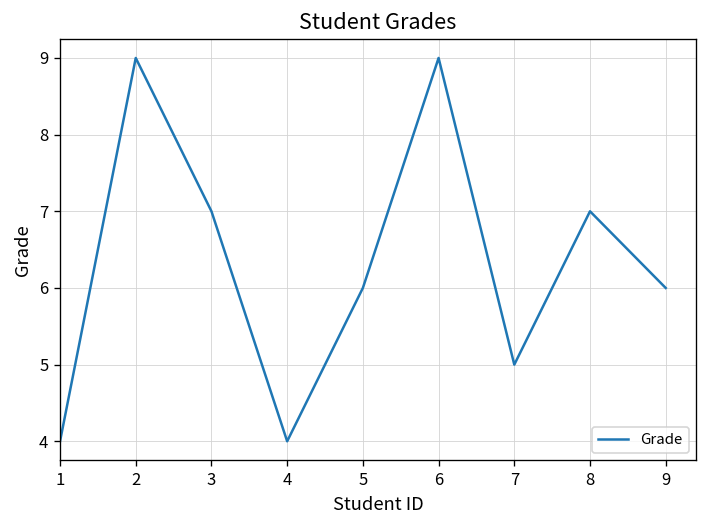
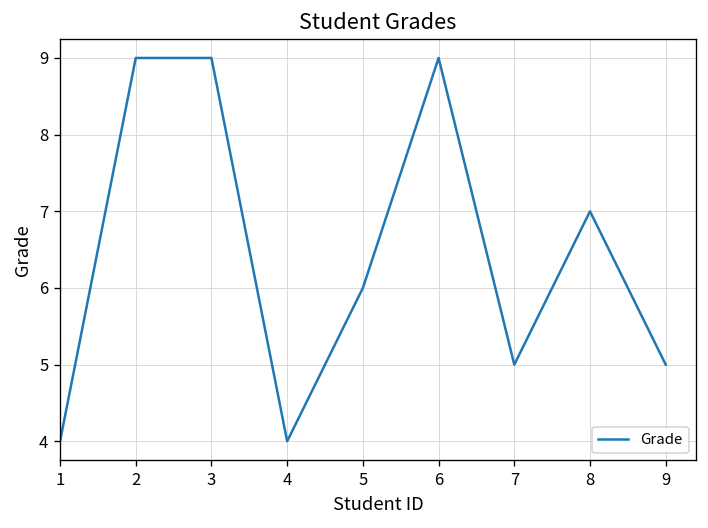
3: 7 -> 9
9: 6 -> 5
